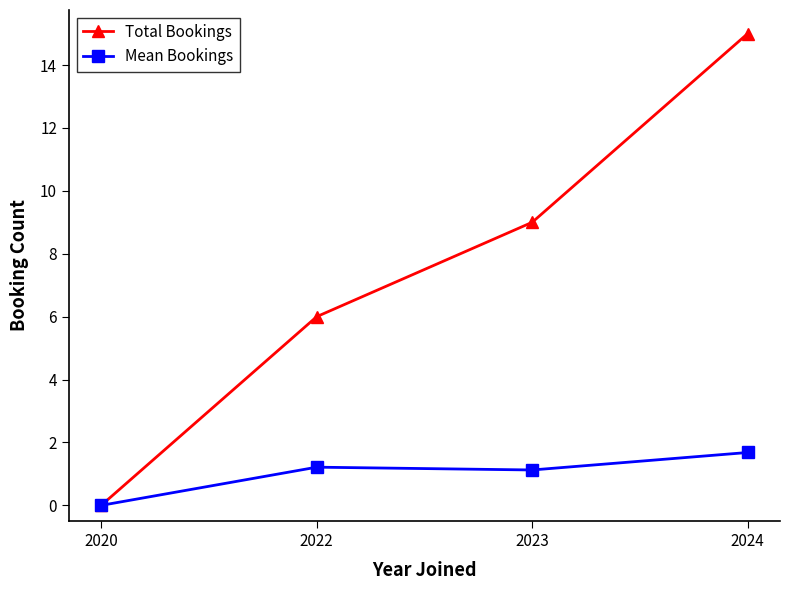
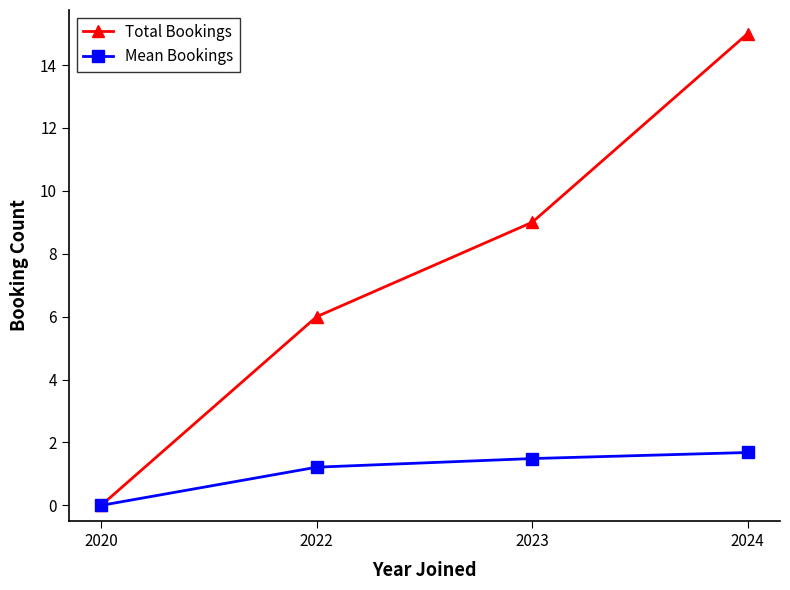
Mean Bookings, 2023: 1.1 -> 1.5
